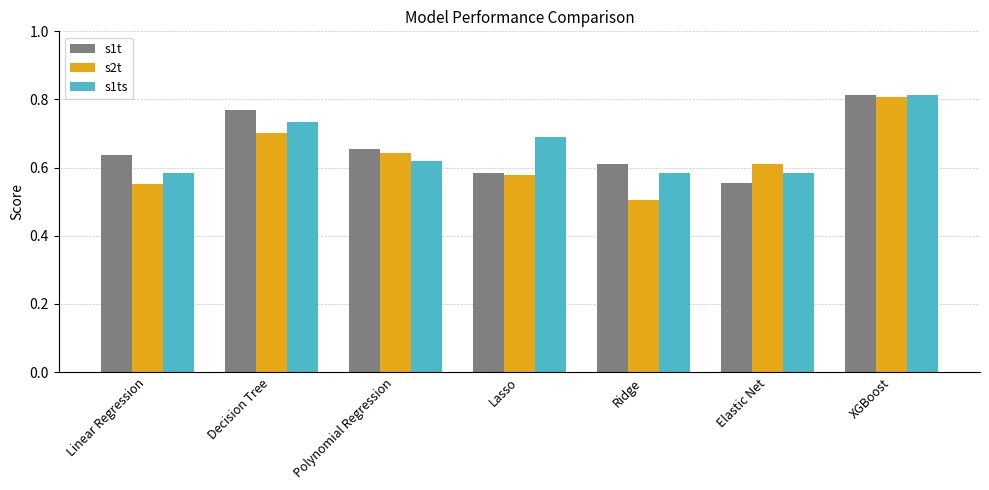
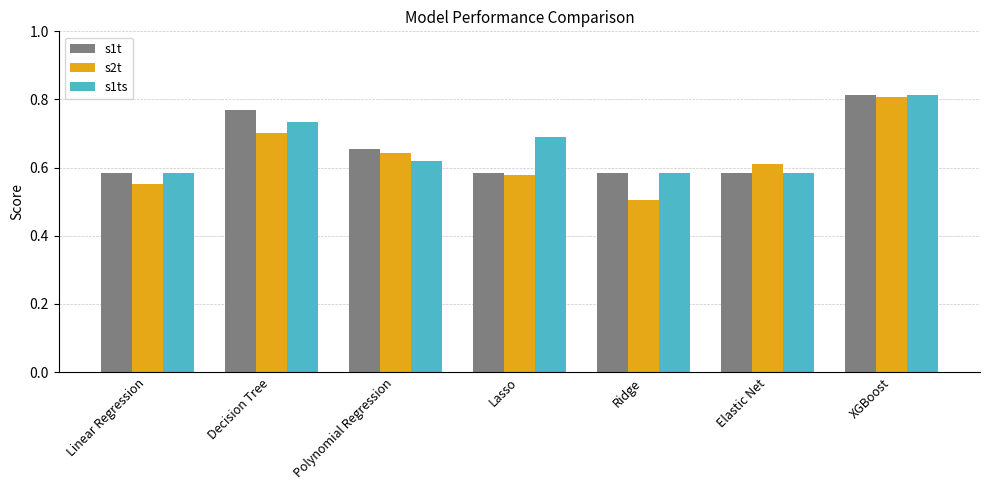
s1t, Linear Regression: 0.64 -> 0.58
s1t, Ridge: 0.61 -> 0.58
s1t, Elastic Net: 0.56 -> 0.58
